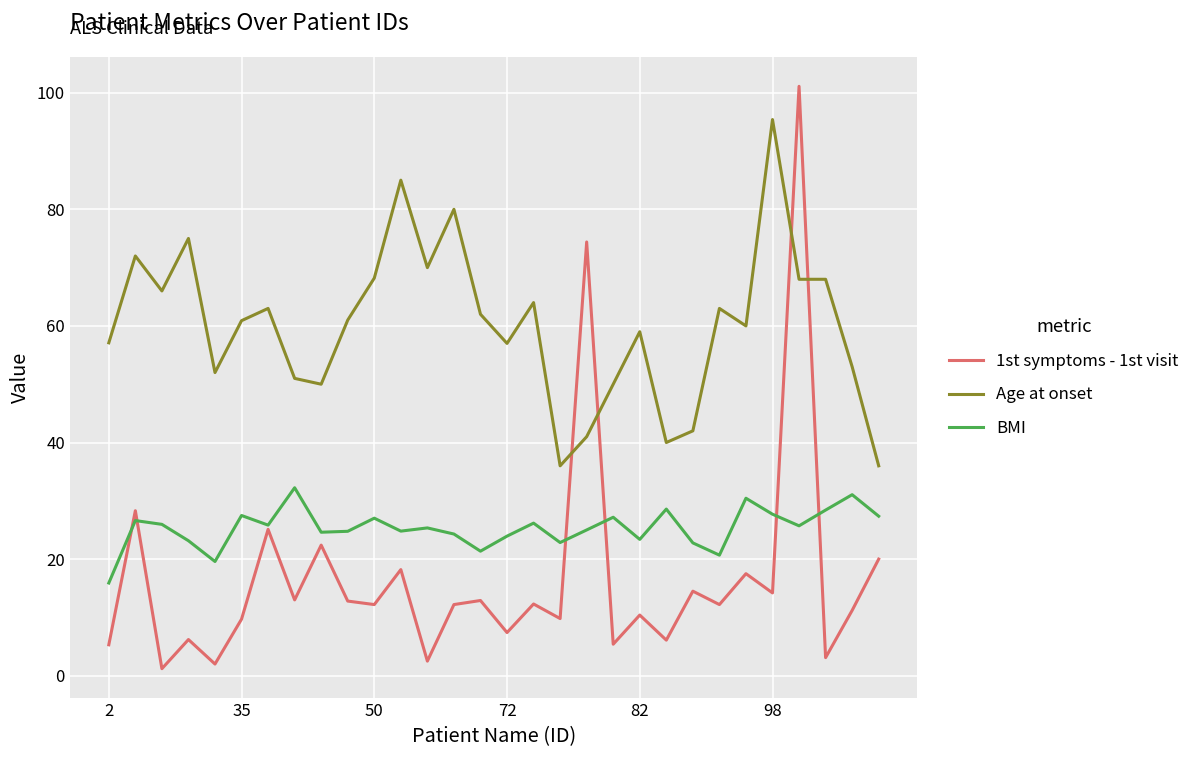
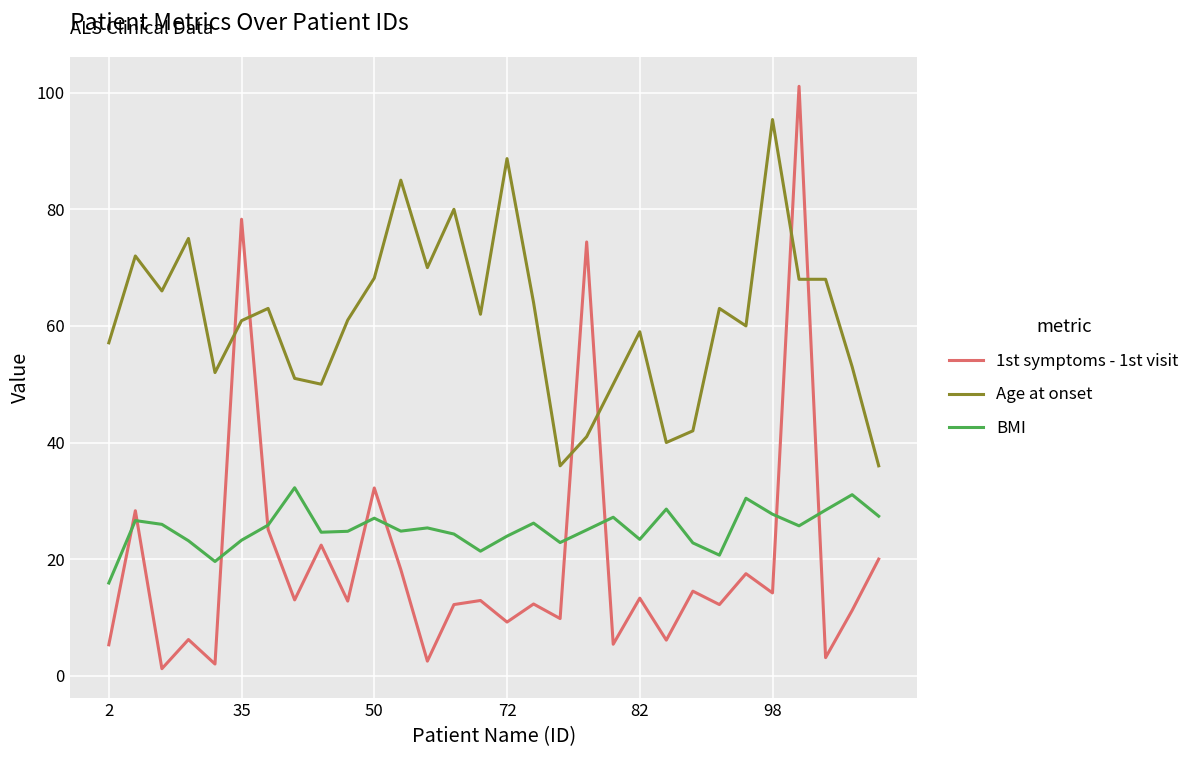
1st symptoms - 1st visit, 35: 10 -> 78
BMI, 35: 27 -> 23
1st symptoms - 1st visit, 50: 12 -> 32
1st symptoms - 1st visit, 72: 7 -> 9
Age at onset, 72: 57 -> 89
1st symptoms - 1st visit, 82: 10 -> 13
